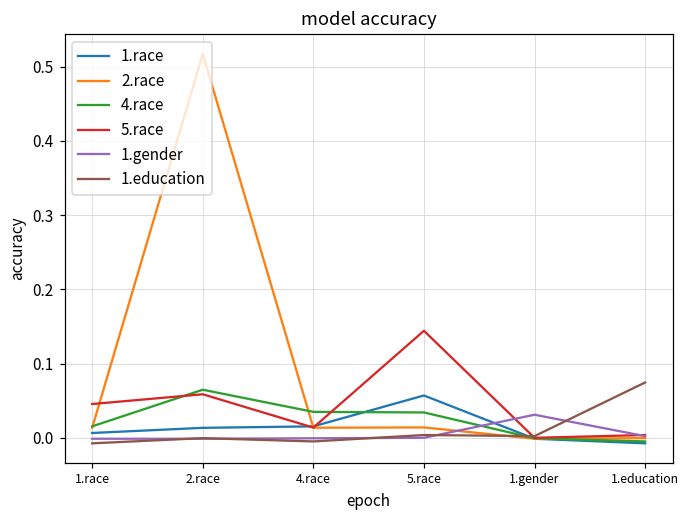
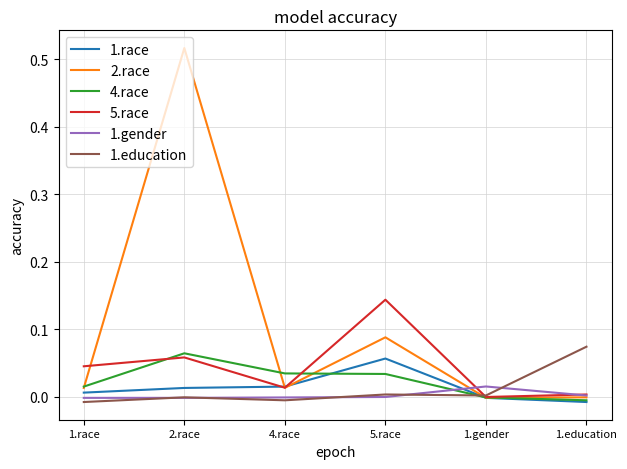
2.race, 5.race: 0.01 -> 0.09
1.gender, 1.gender: 0.03 -> 0.02
